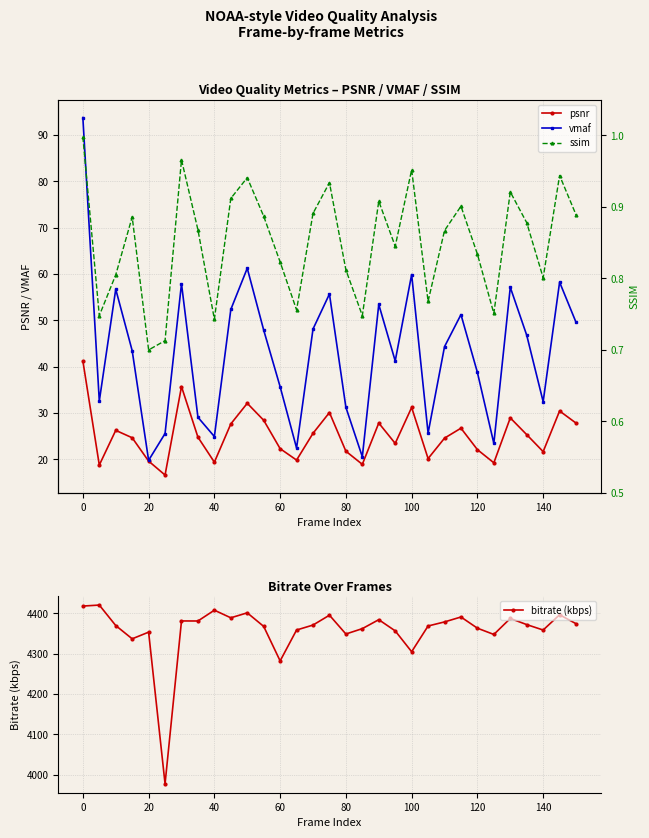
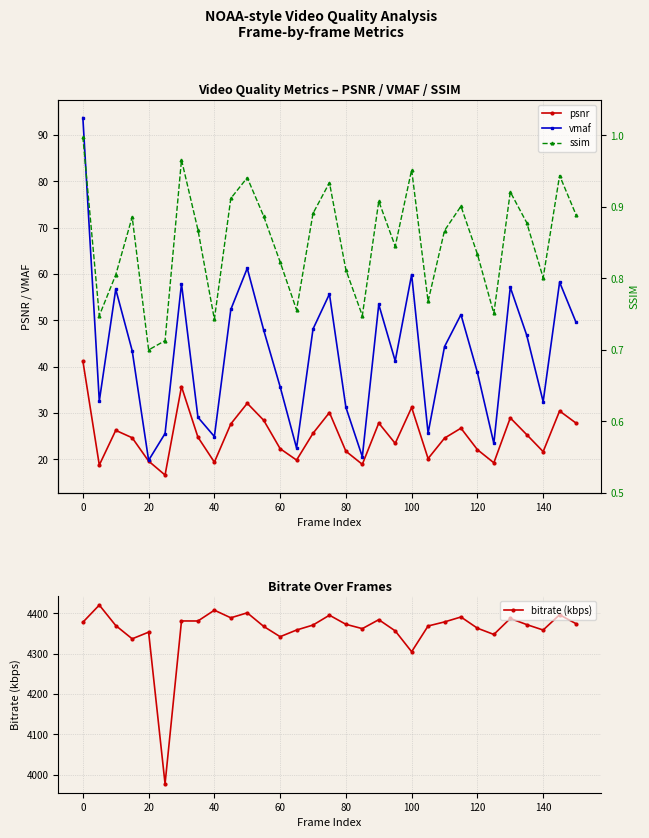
Bitrate Over Frames, 0: 4420 -> 4380
Bitrate Over Frames, 60: 4280 -> 4340
Bitrate Over Frames, 80: 4350 -> 4370
